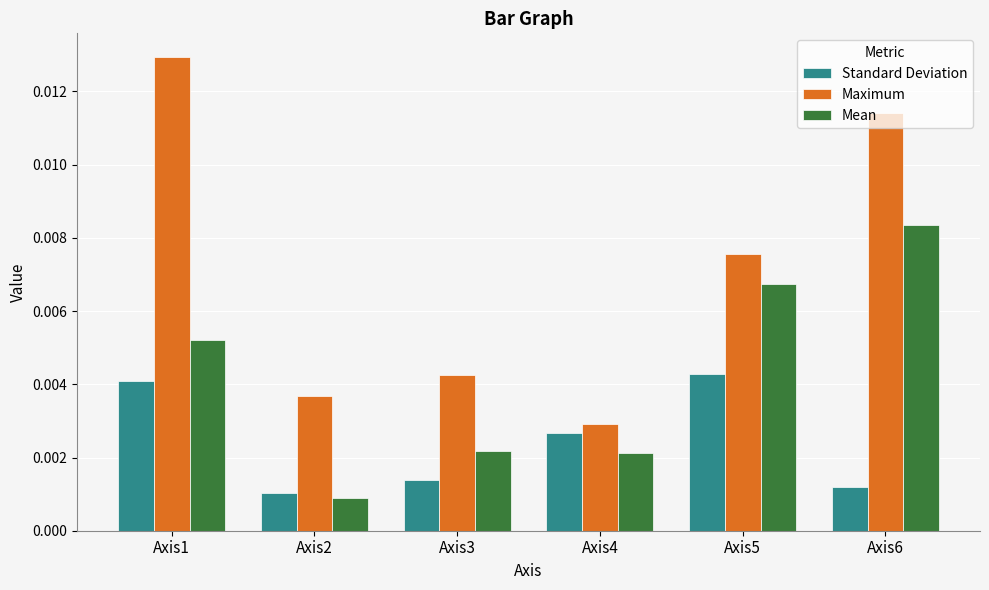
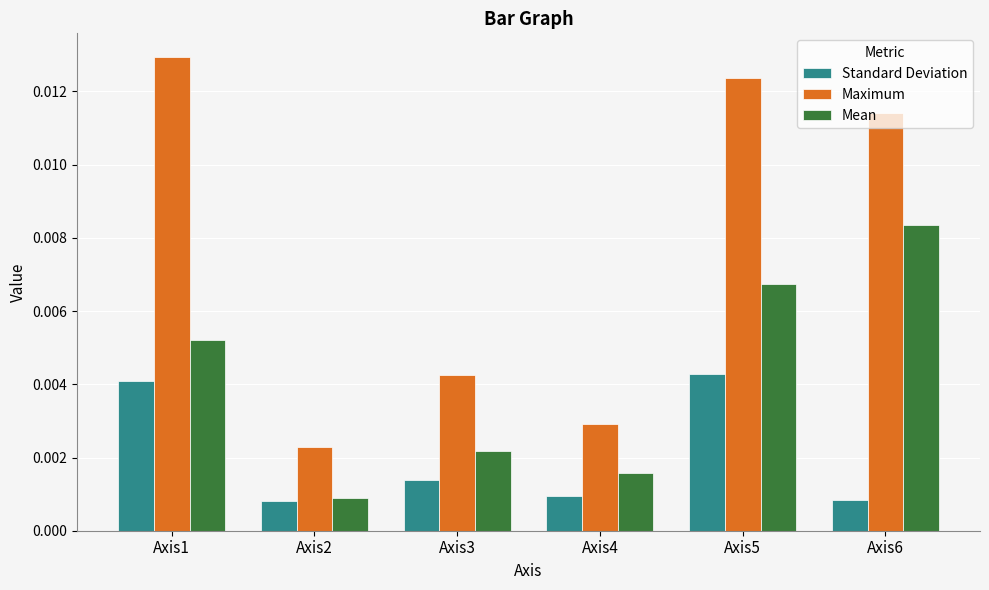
Standard Deviation, Axis2: 0.0010 -> 0.0008
Maximum, Axis2: 0.0037 -> 0.0023
Standard Deviation, Axis4: 0.0027 -> 0.0010
Mean, Axis4: 0.0021 -> 0.0016
Maximum, Axis5: 0.0076 -> 0.0124
Standard Deviation, Axis6: 0.0012 -> 0.0008
